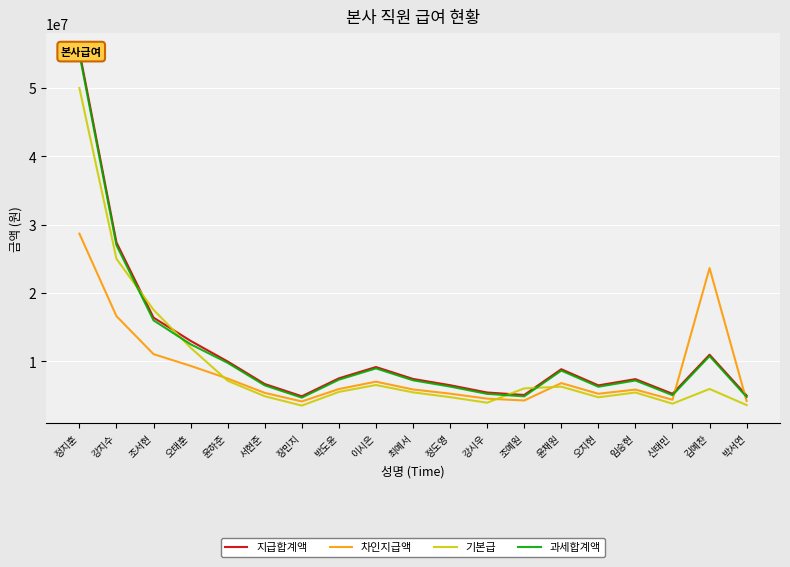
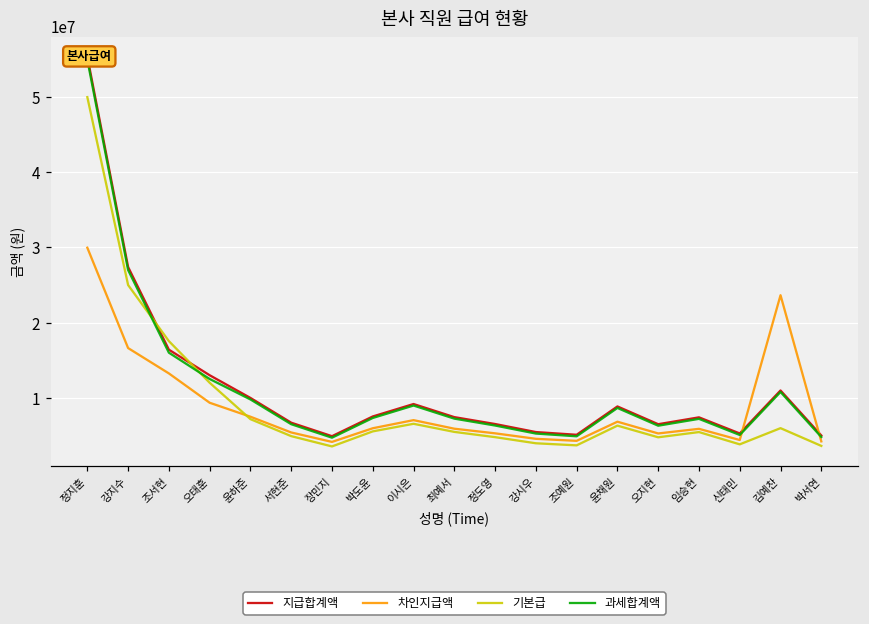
차인지급액, 정지훈: 29000000 -> 30000000
차인지급액, 조서현: 11000000 -> 13000000
기본급, 조예원: 6000000 -> 4000000
